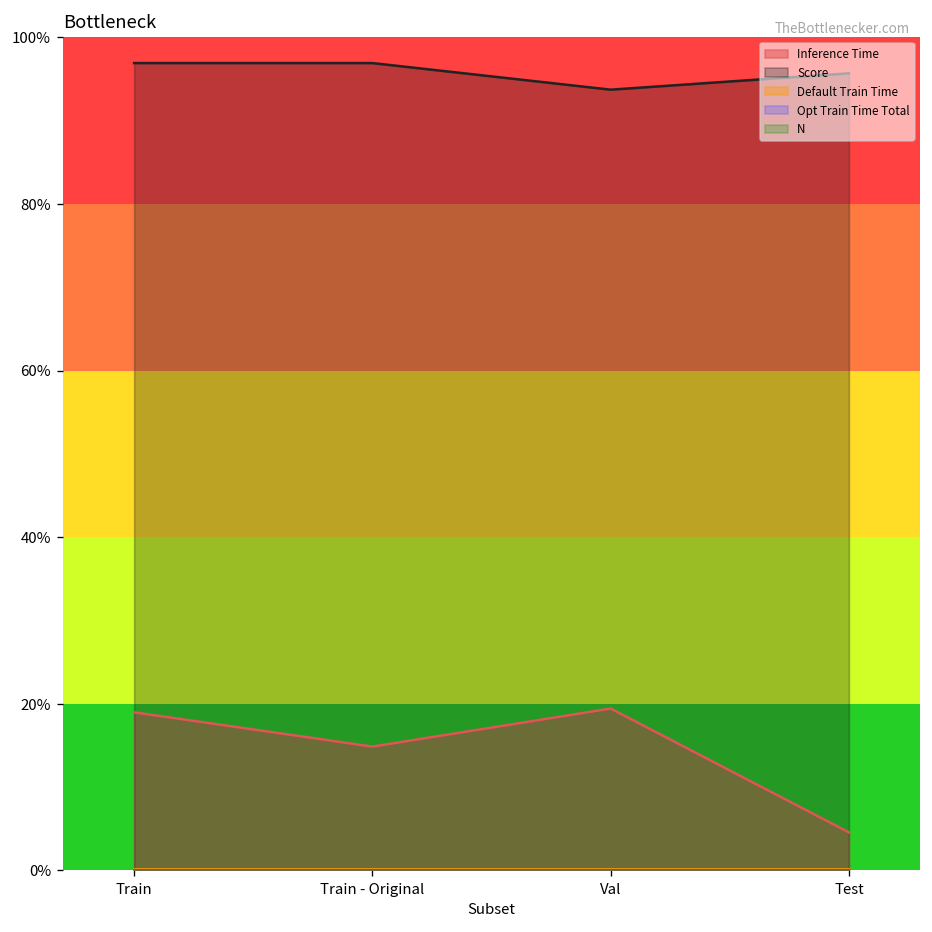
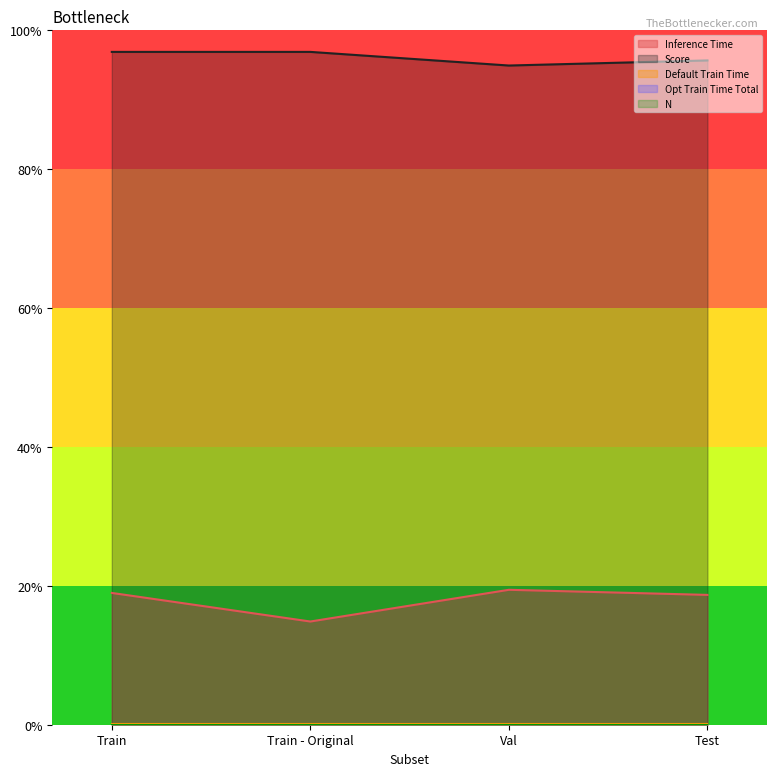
Score, Val: 94% -> 95%
Inference Time, Test: 5% -> 19%
